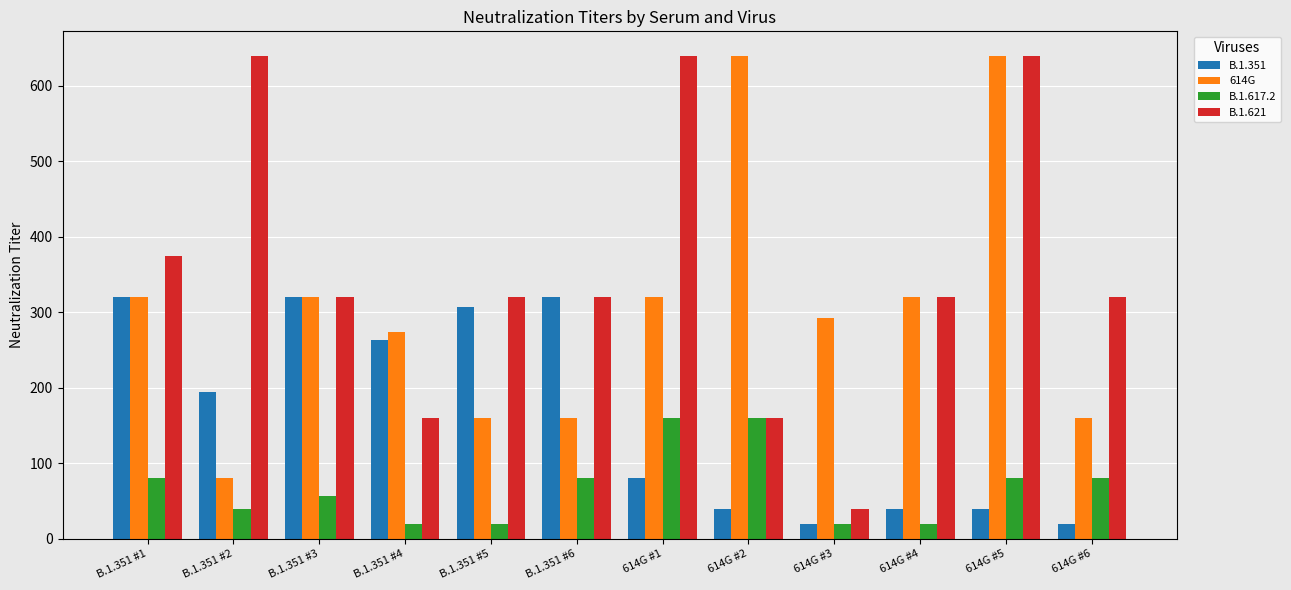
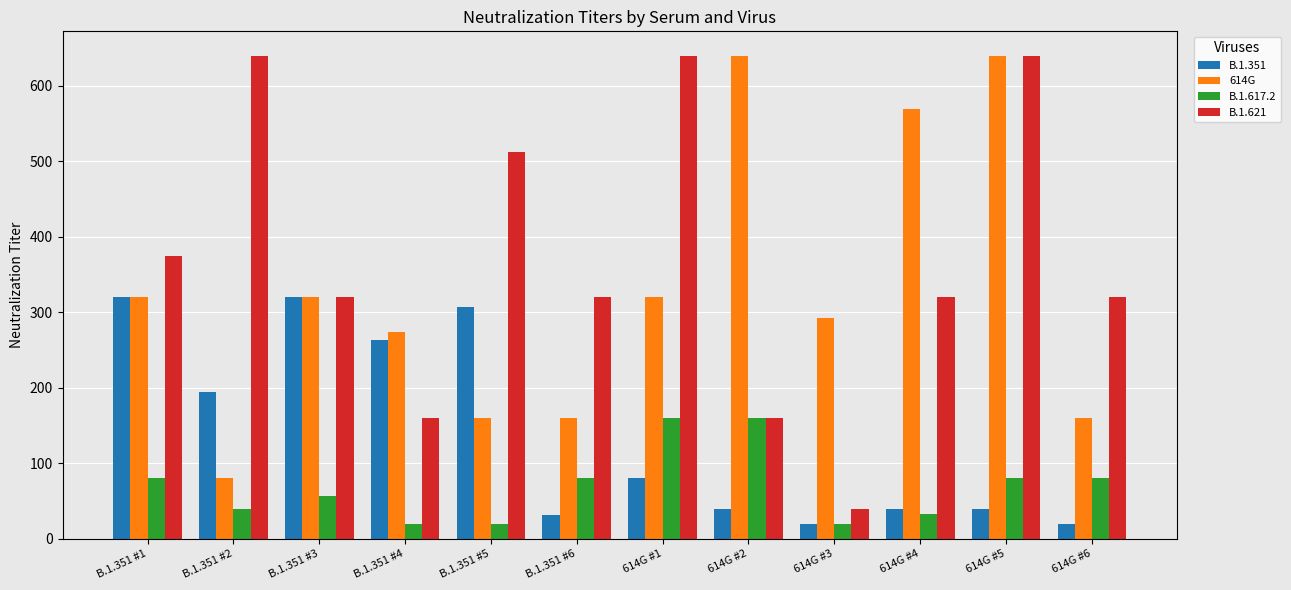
B.1.621, B.1.351 #5: 320 -> 510
B.1.351, B.1.351 #6: 320 -> 30
614G, 614G #4: 320 -> 570
B.1.617.2, 614G #4: 20 -> 30
